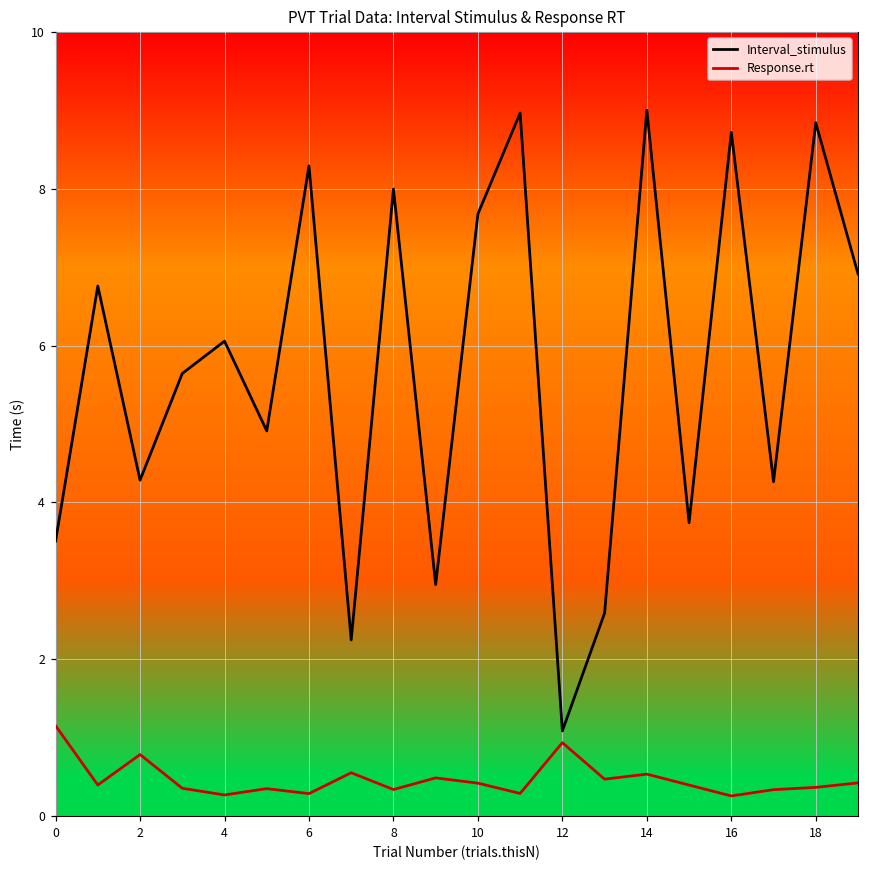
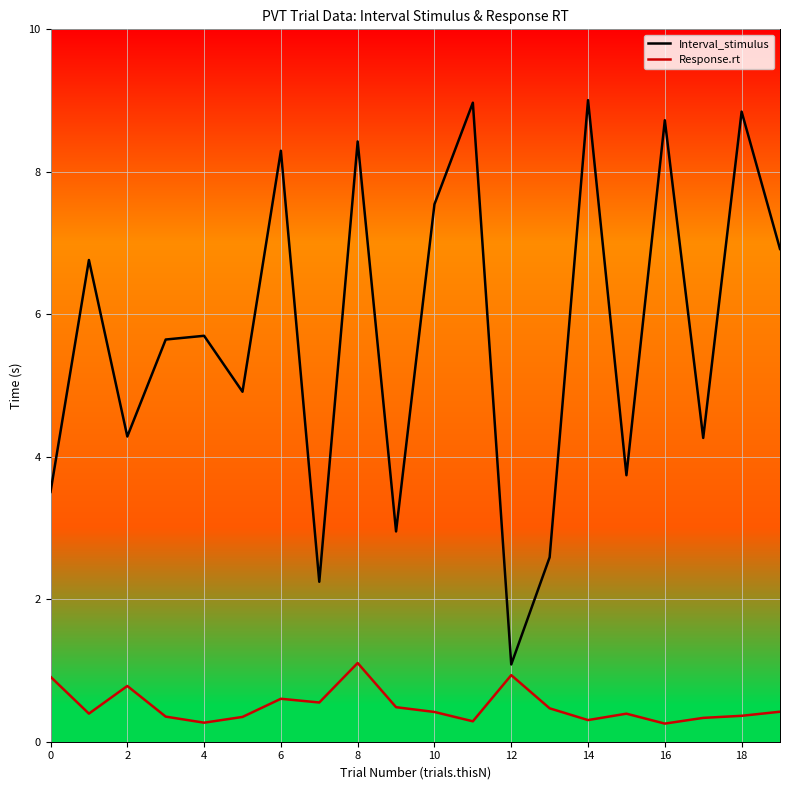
Response.rt, 0: 1.2 -> 0.9
Interval_stimulus, 4: 6.1 -> 5.7
Response.rt, 6: 0.3 -> 0.6
Interval_stimulus, 8: 8.0 -> 8.4
Response.rt, 8: 0.3 -> 1.1
Interval_stimulus, 10: 7.7 -> 7.5
Response.rt, 14: 0.5 -> 0.3
